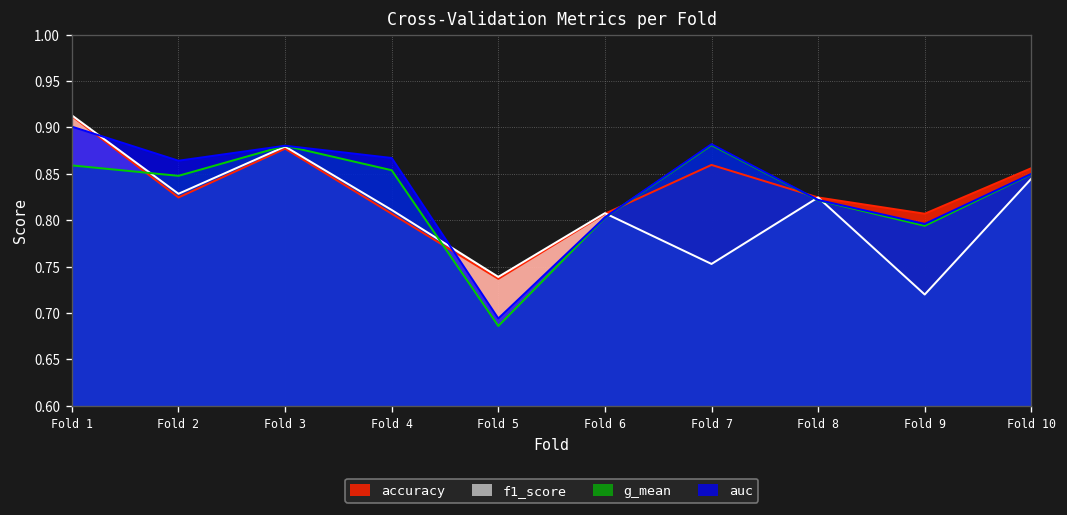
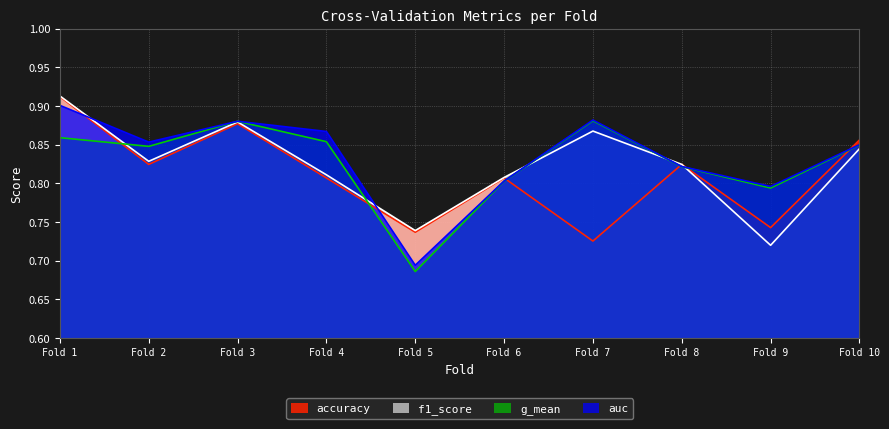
auc, Fold 2: 0.86 -> 0.85
accuracy, Fold 7: 0.86 -> 0.73
f1_score, Fold 7: 0.75 -> 0.87
accuracy, Fold 9: 0.81 -> 0.74
